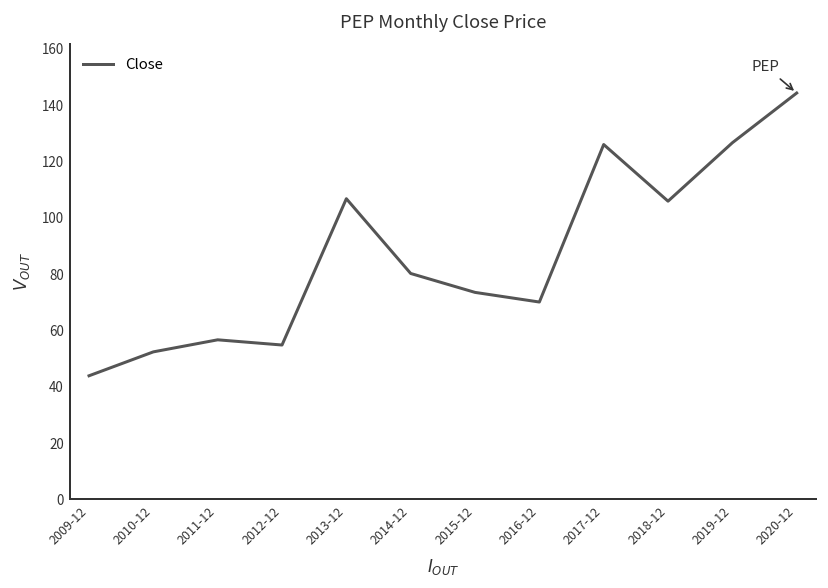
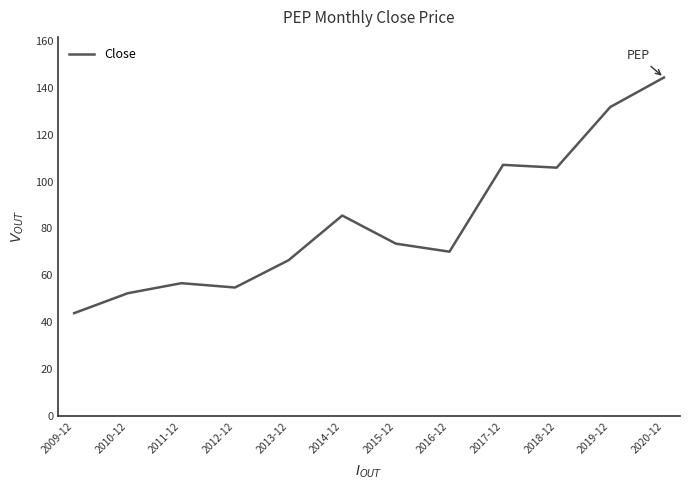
2013-12: 107 -> 66
2014-12: 80 -> 85
2017-12: 126 -> 107
2019-12: 127 -> 132
